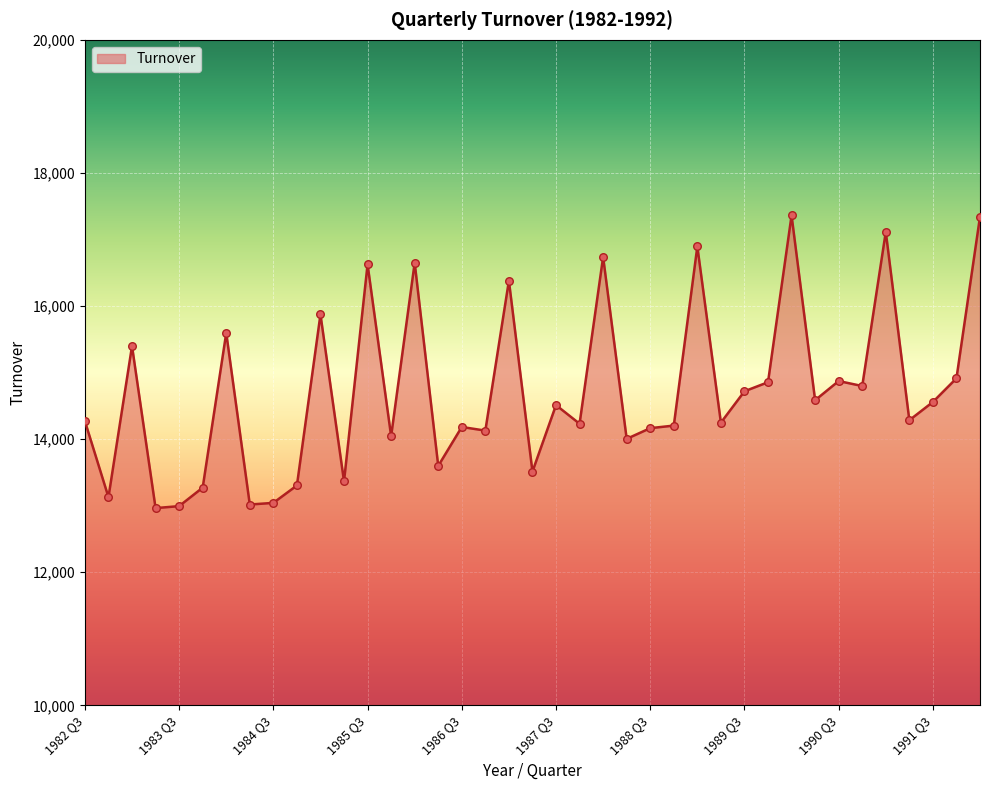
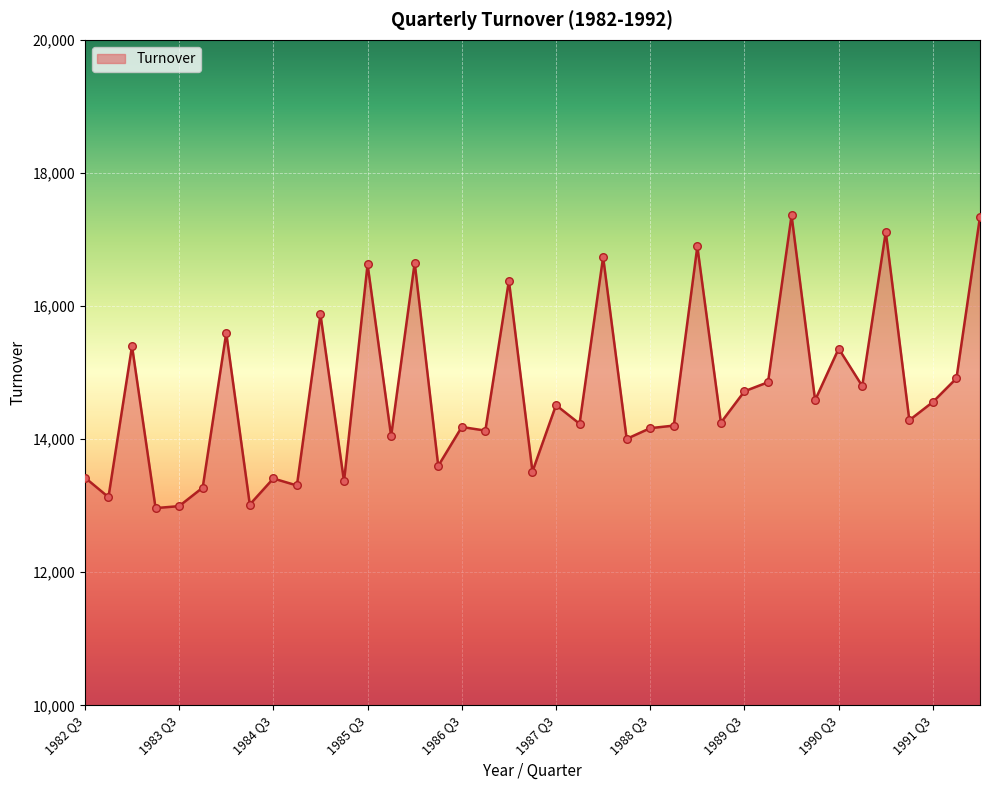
1982 Q3: 14,300 -> 13,400
1984 Q3: 13,000 -> 13,400
1990 Q3: 14,900 -> 15,400
